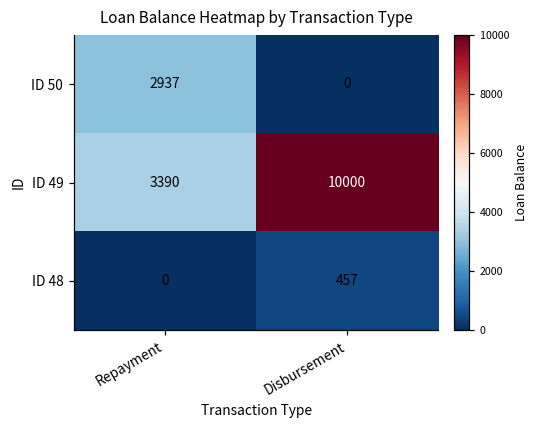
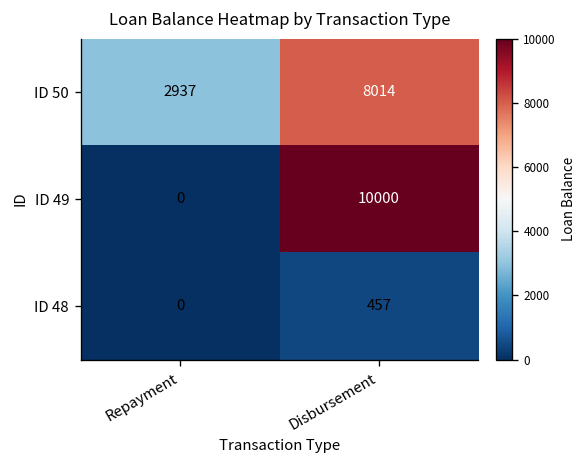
ID 50, Disbursement: 0 -> 8014
ID 49, Repayment: 3390 -> 0
